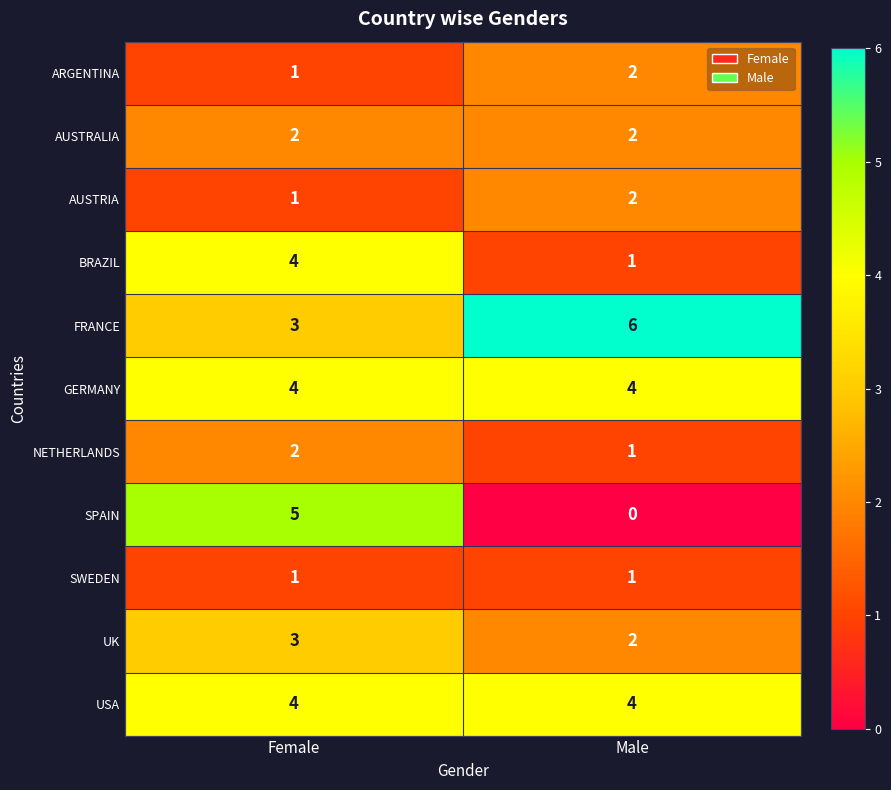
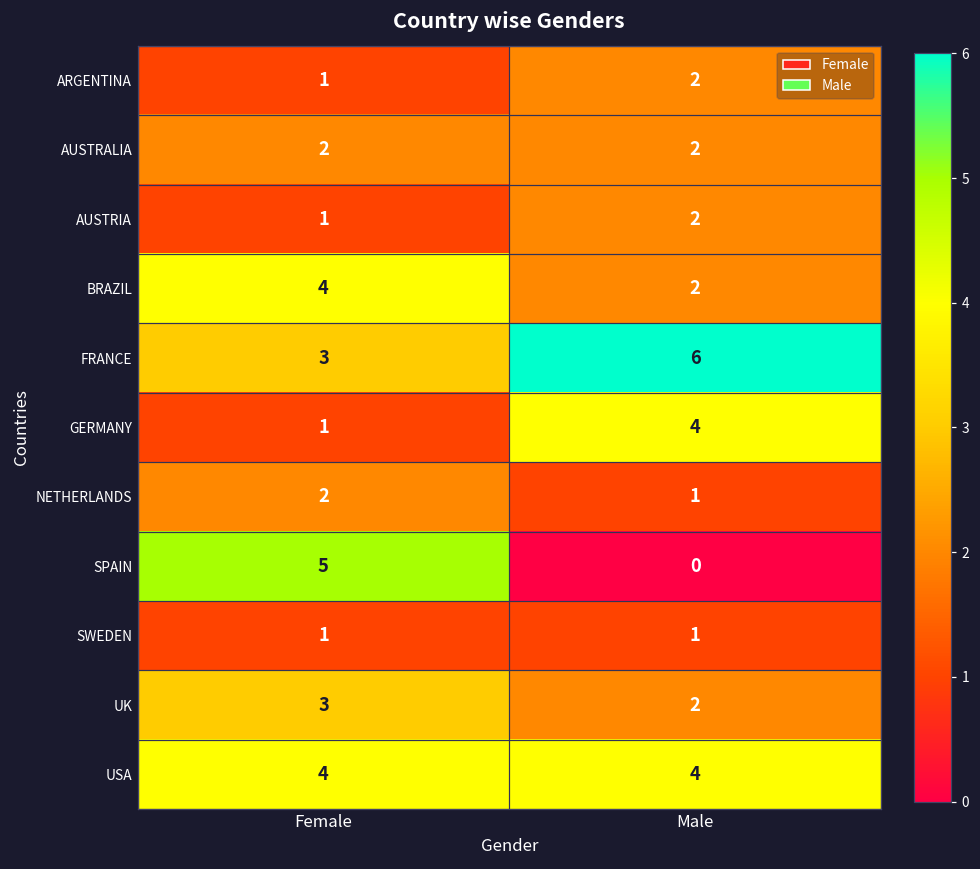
BRAZIL, Male: 1 -> 2
GERMANY, Female: 4 -> 1
